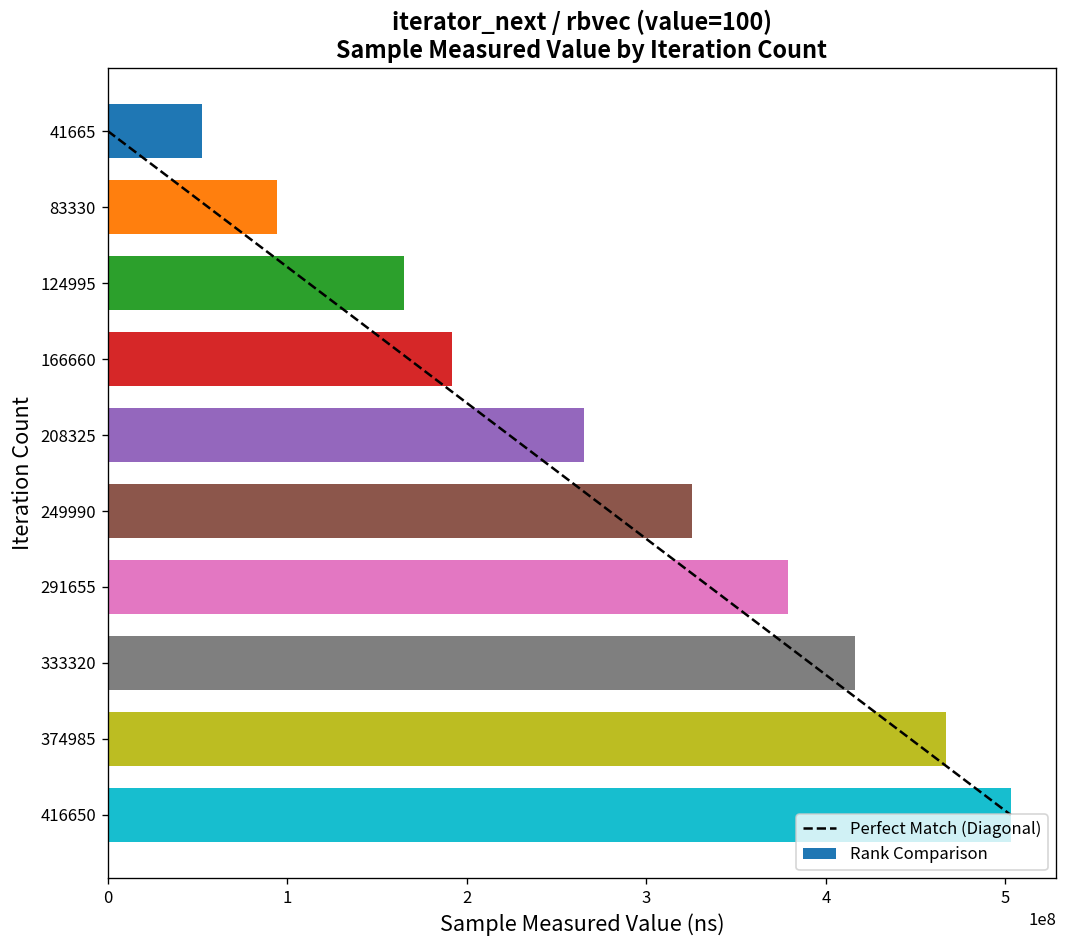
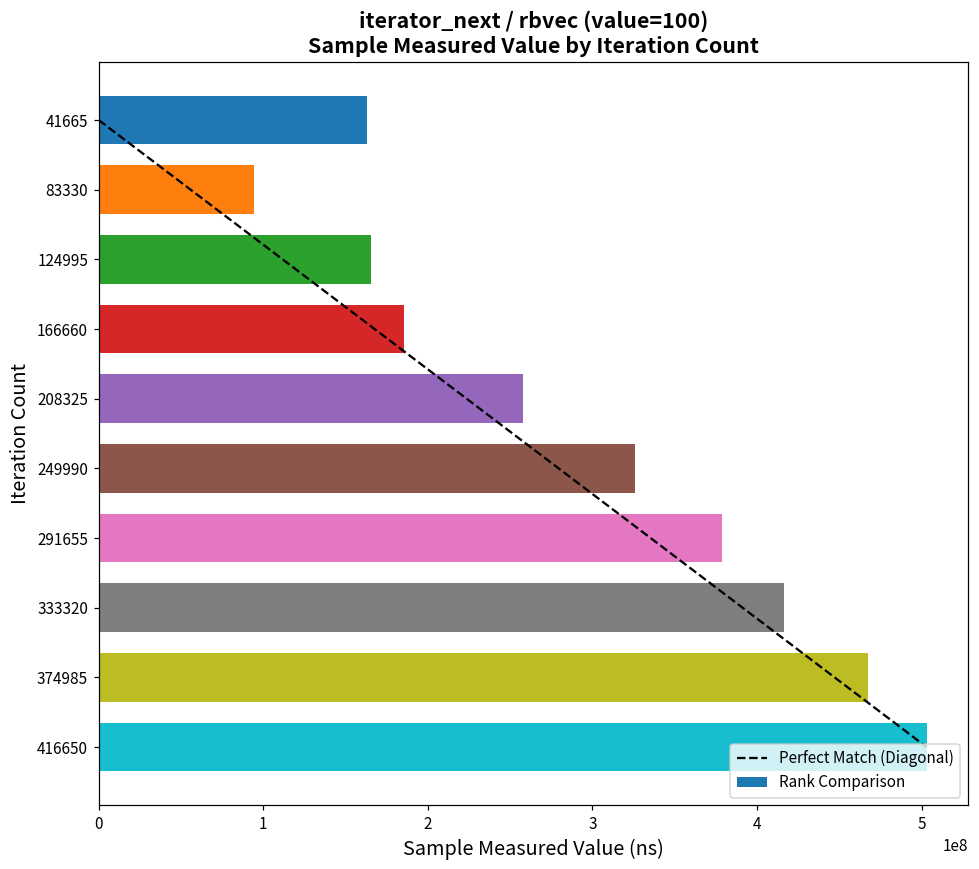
Rank Comparison, 41665: 52000000 -> 163000000
Rank Comparison, 166660: 192000000 -> 185000000
Rank Comparison, 208325: 265000000 -> 258000000
